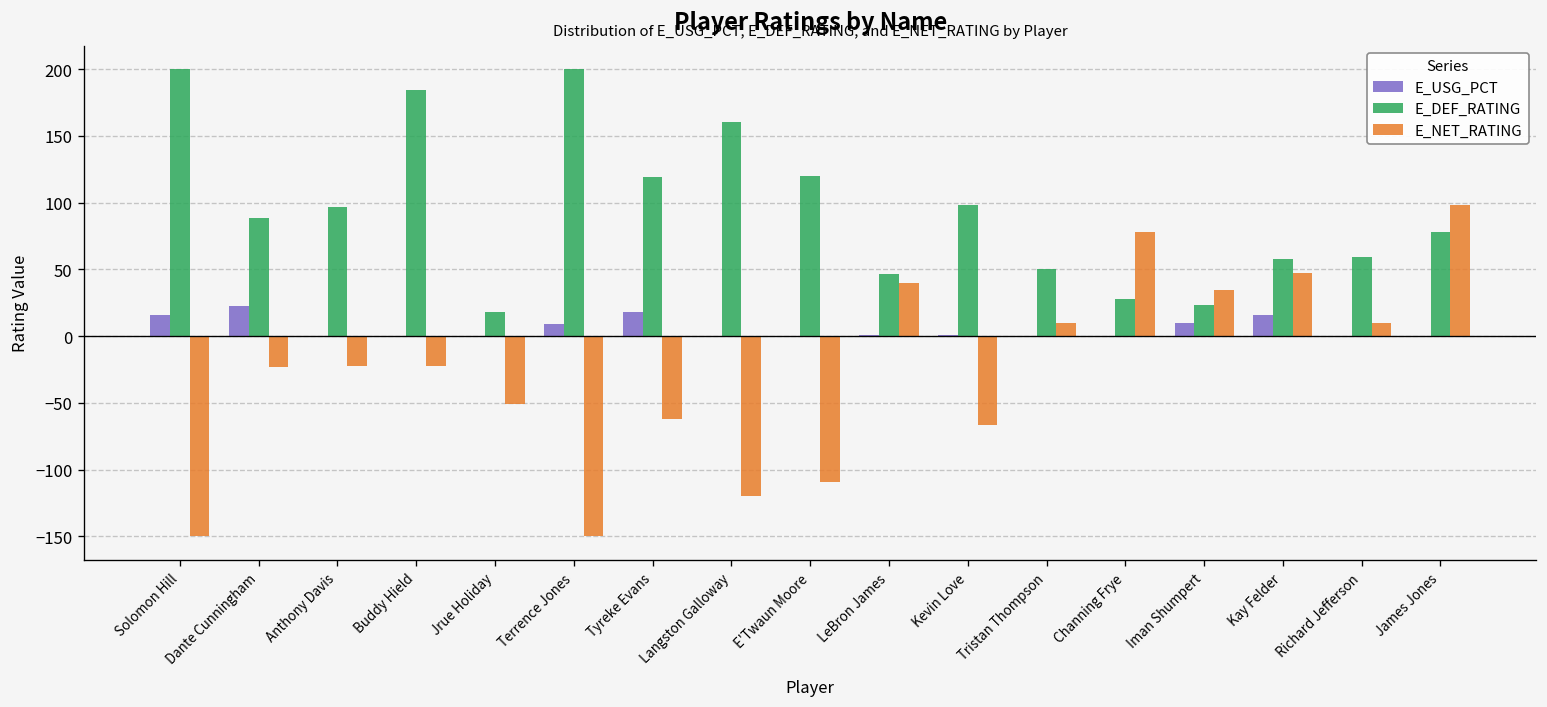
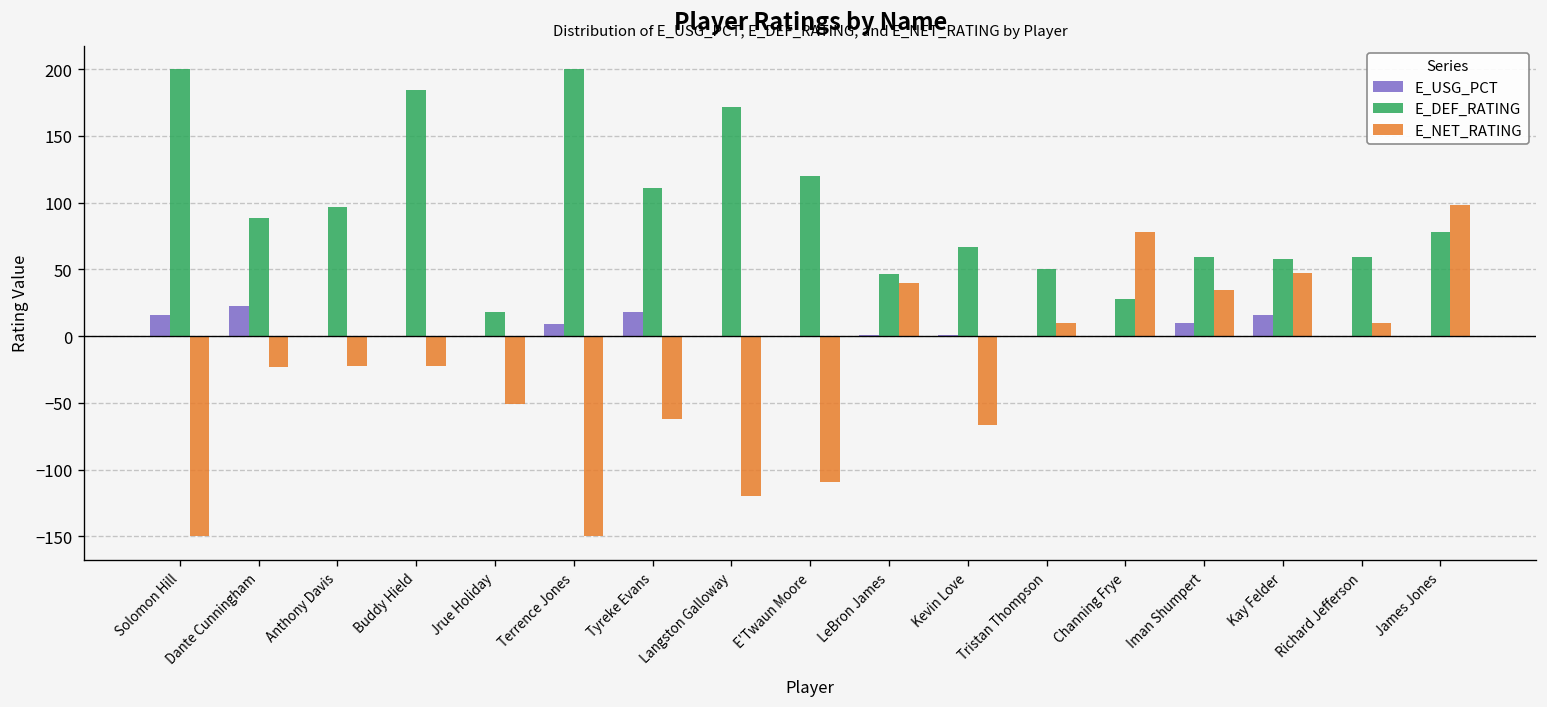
E_DEF_RATING, Tyreke Evans: 119 -> 111
E_DEF_RATING, Langston Galloway: 160 -> 171
E_DEF_RATING, Kevin Love: 98 -> 67
E_DEF_RATING, Iman Shumpert: 23 -> 59
